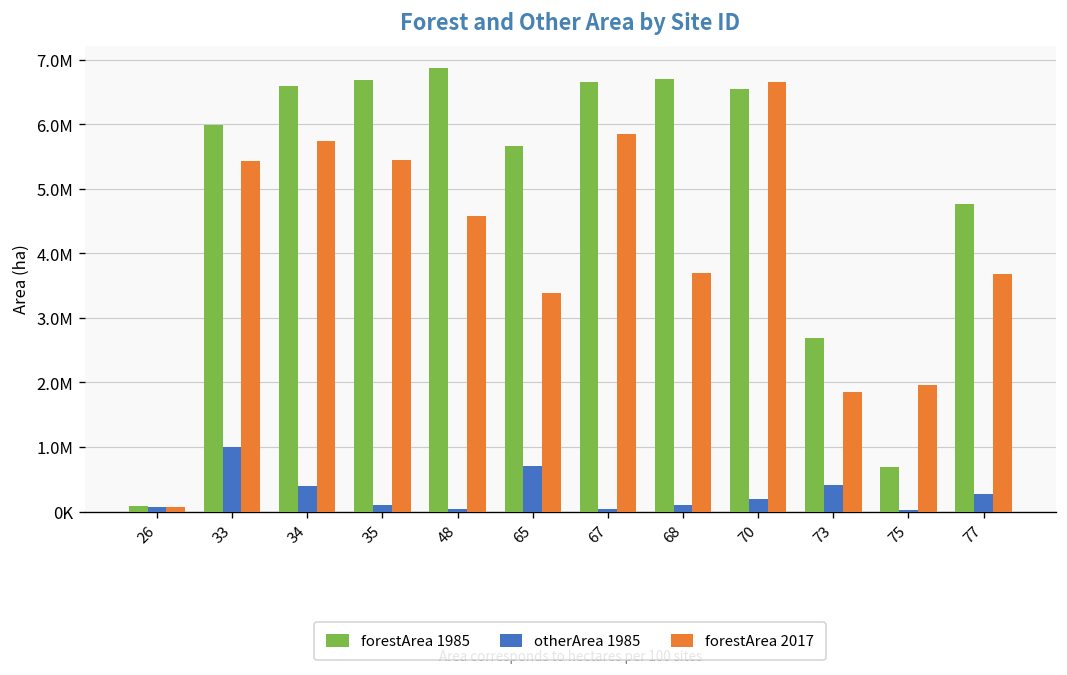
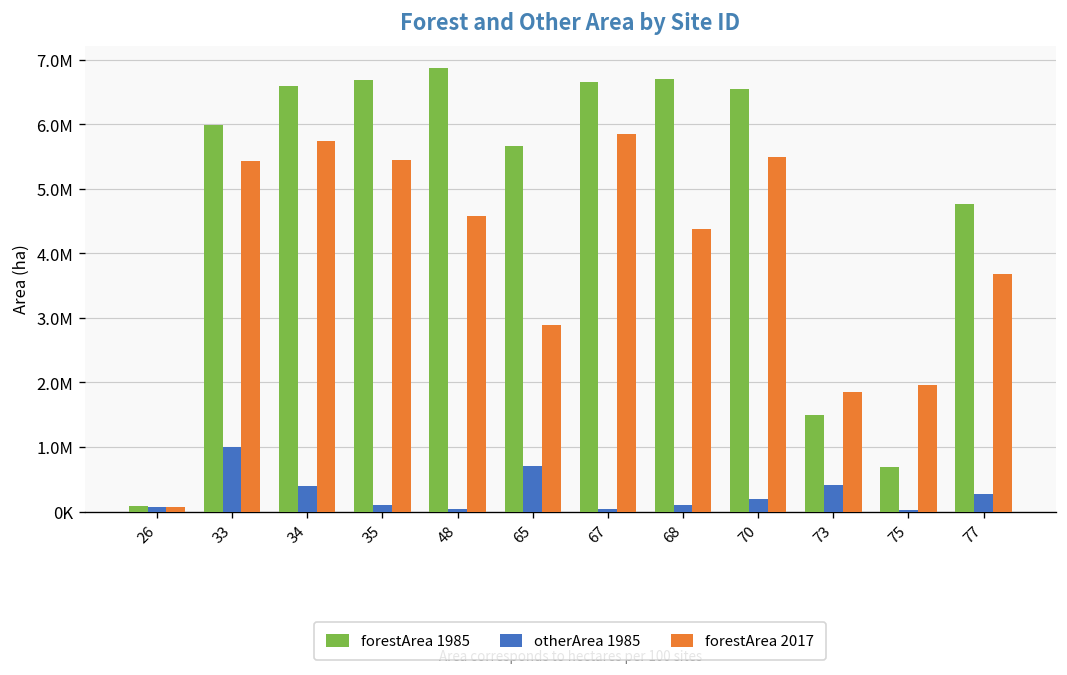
forestArea 2017, 65: 3400000 -> 2900000
forestArea 2017, 68: 3700000 -> 4400000
forestArea 2017, 70: 6700000 -> 5500000
forestArea 1985, 73: 2700000 -> 1500000
